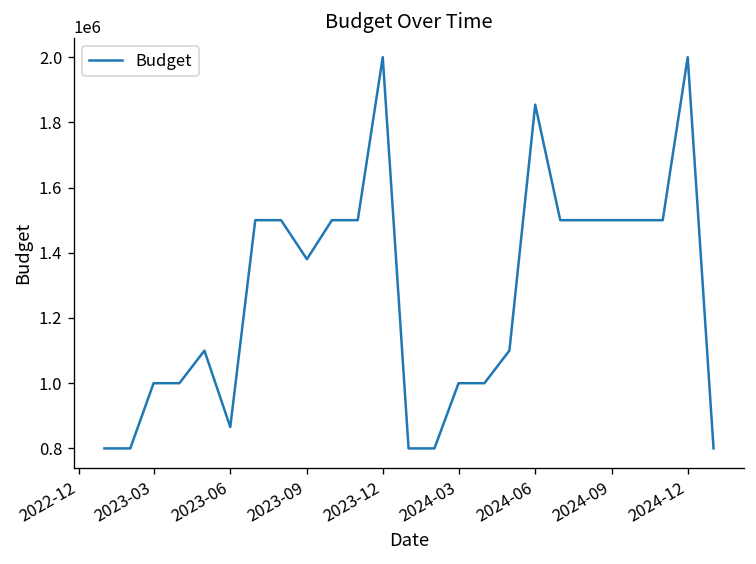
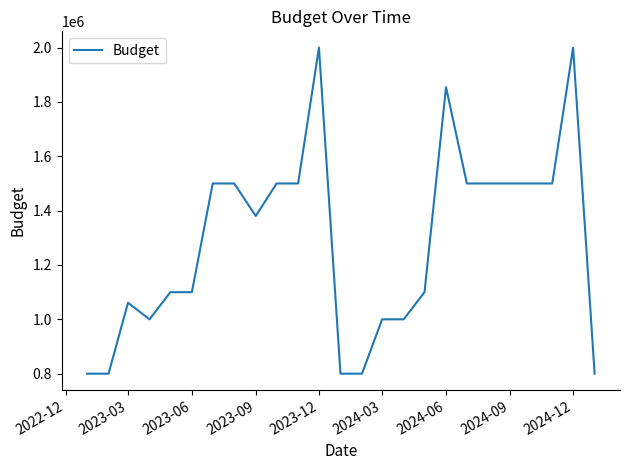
2023-03: 1000000 -> 1060000
2023-06: 870000 -> 1100000
